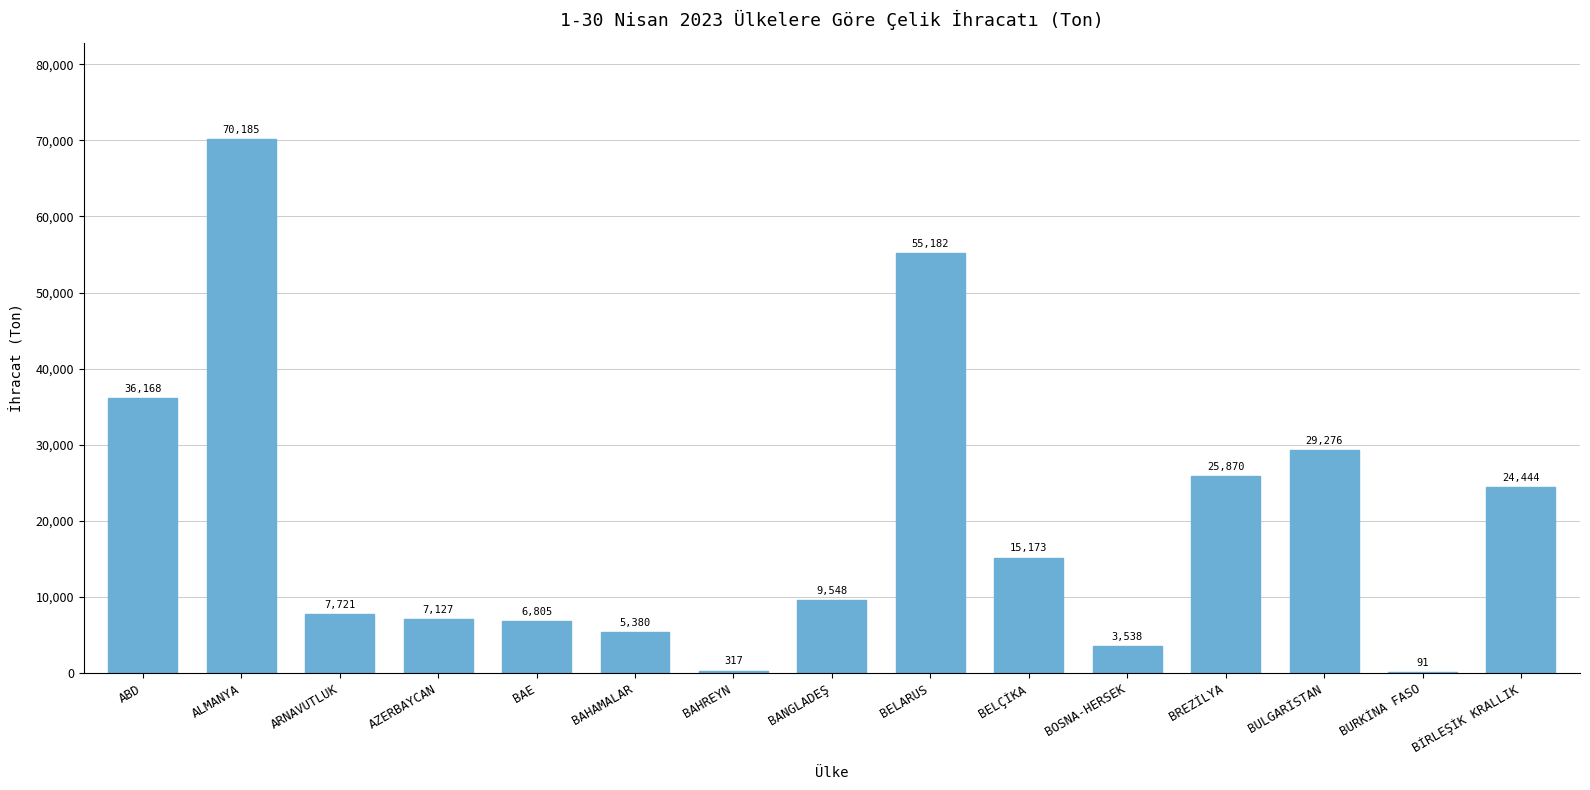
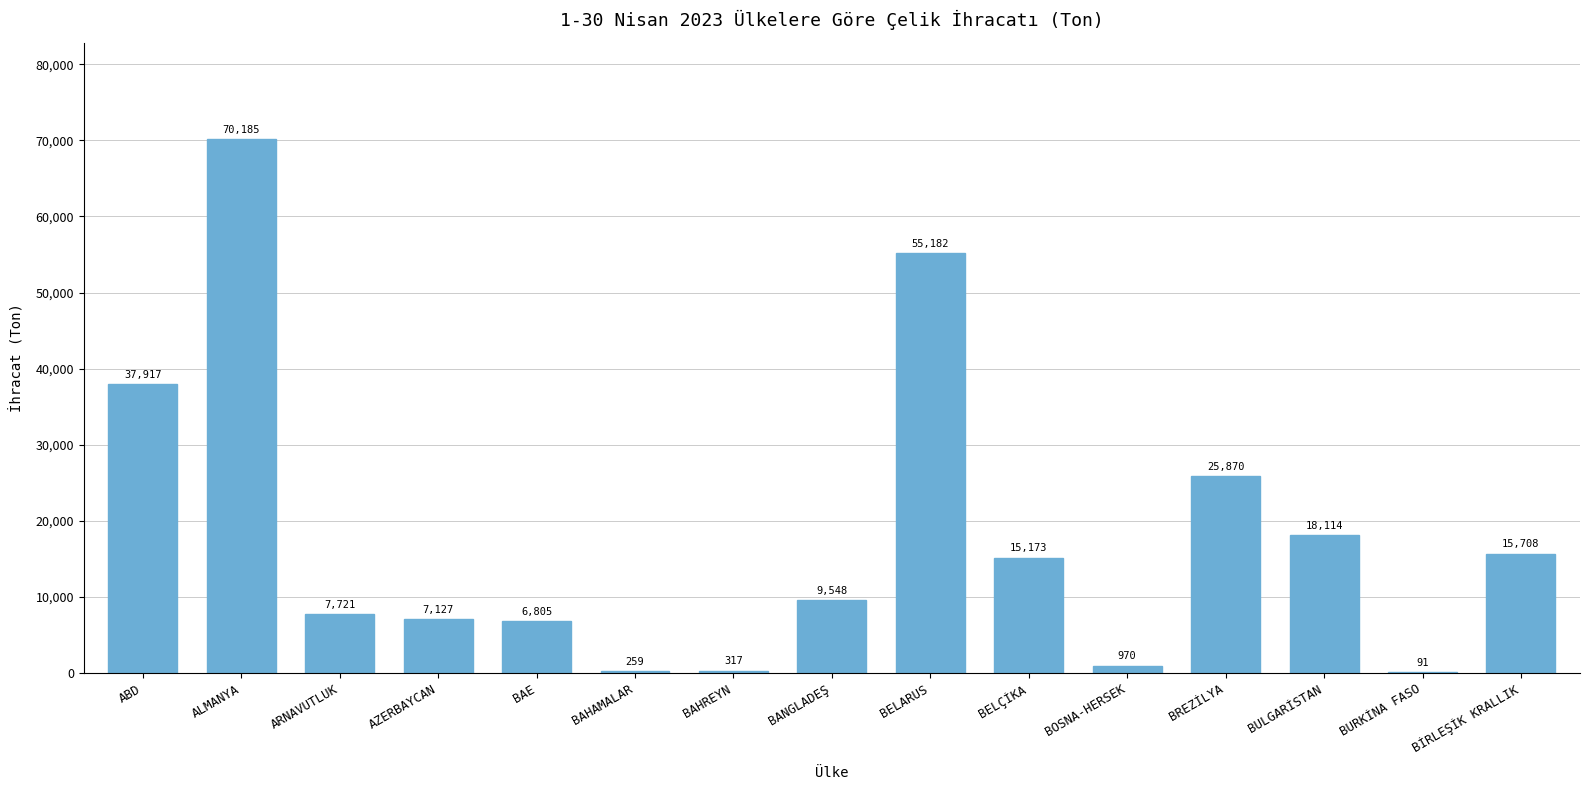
ABD: 36,168 -> 37,917
BAHAMALAR: 5,380 -> 259
BOSNA-HERSEK: 3,538 -> 970
BULGARİSTAN: 29,276 -> 18,114
BİRLEŞİK KRALLIK: 24,444 -> 15,708
